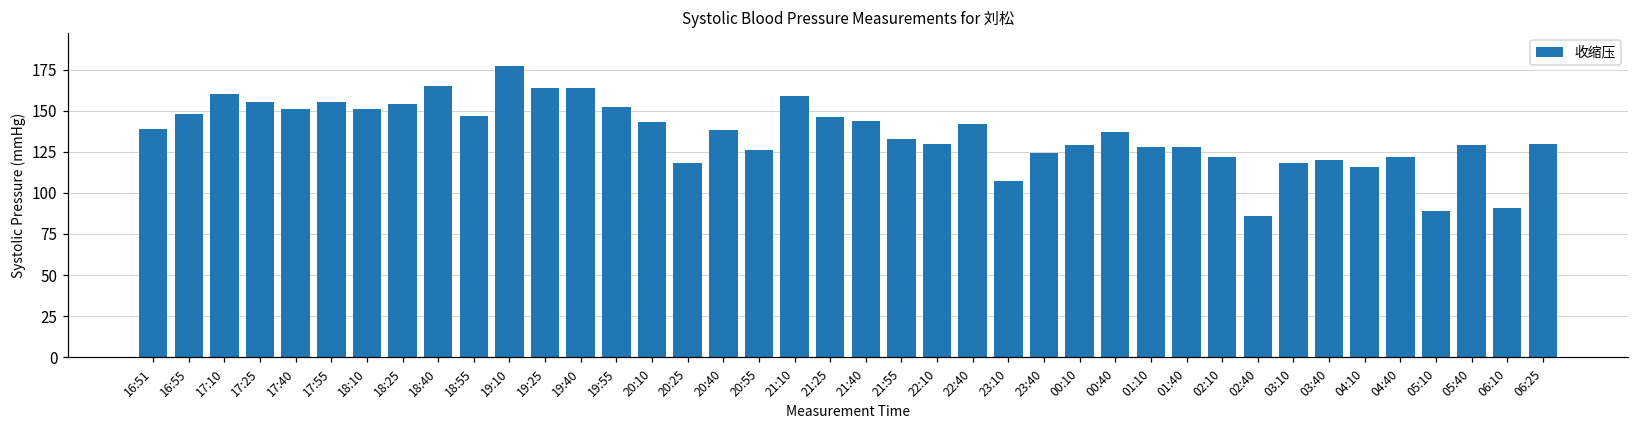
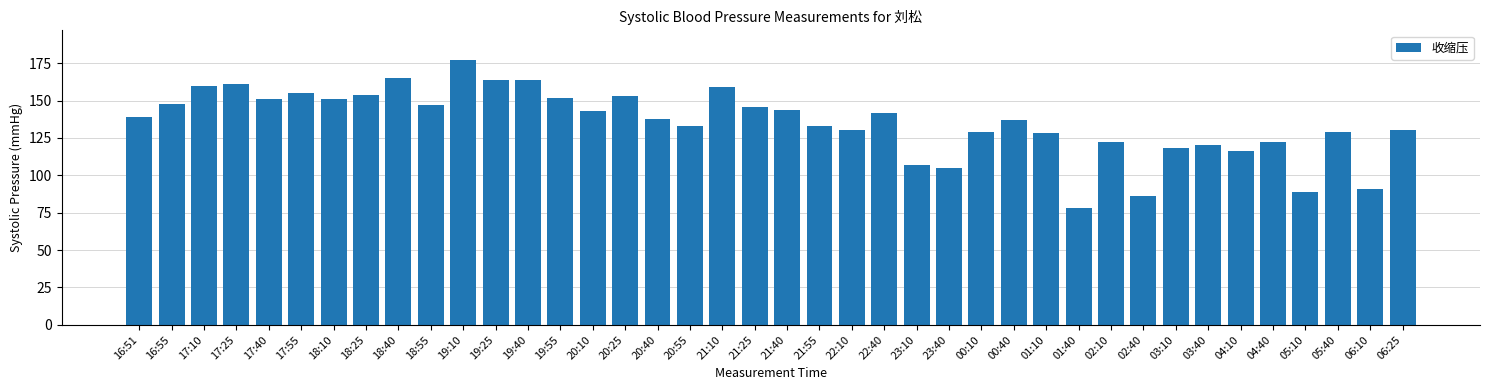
17:25: 155 -> 161
20:25: 118 -> 153
20:55: 126 -> 133
23:40: 124 -> 105
01:40: 128 -> 78
